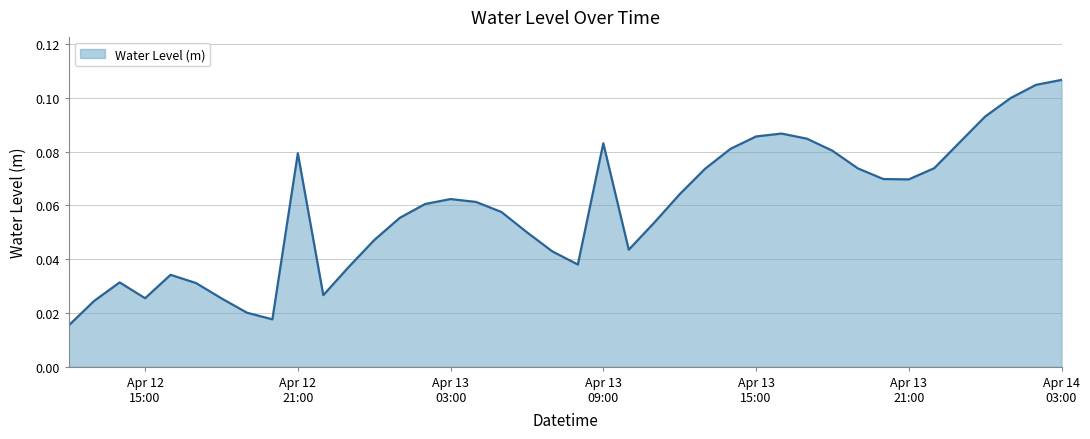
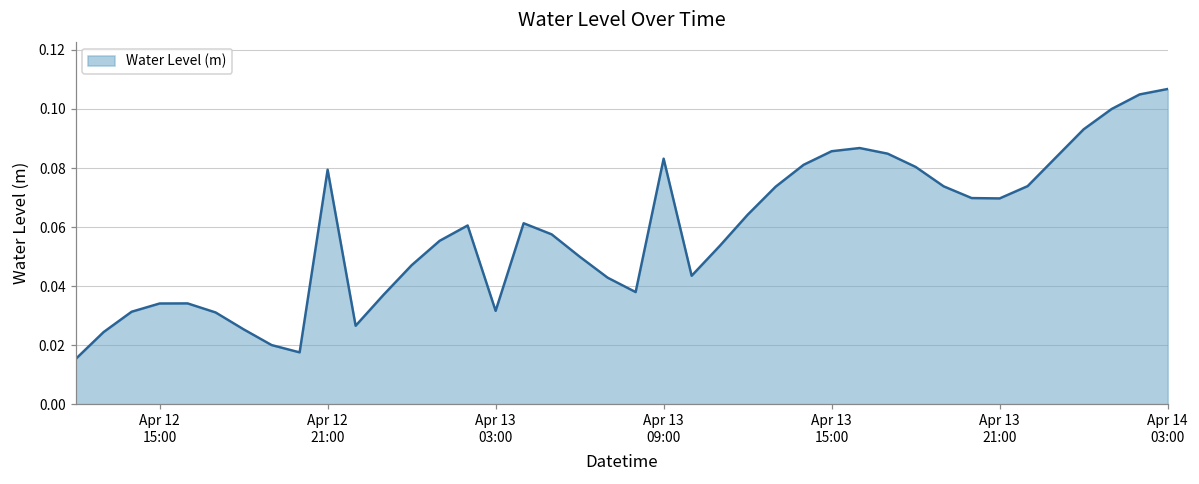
Apr 12 15:00: 0.025 -> 0.034
Apr 13 03:00: 0.062 -> 0.032
